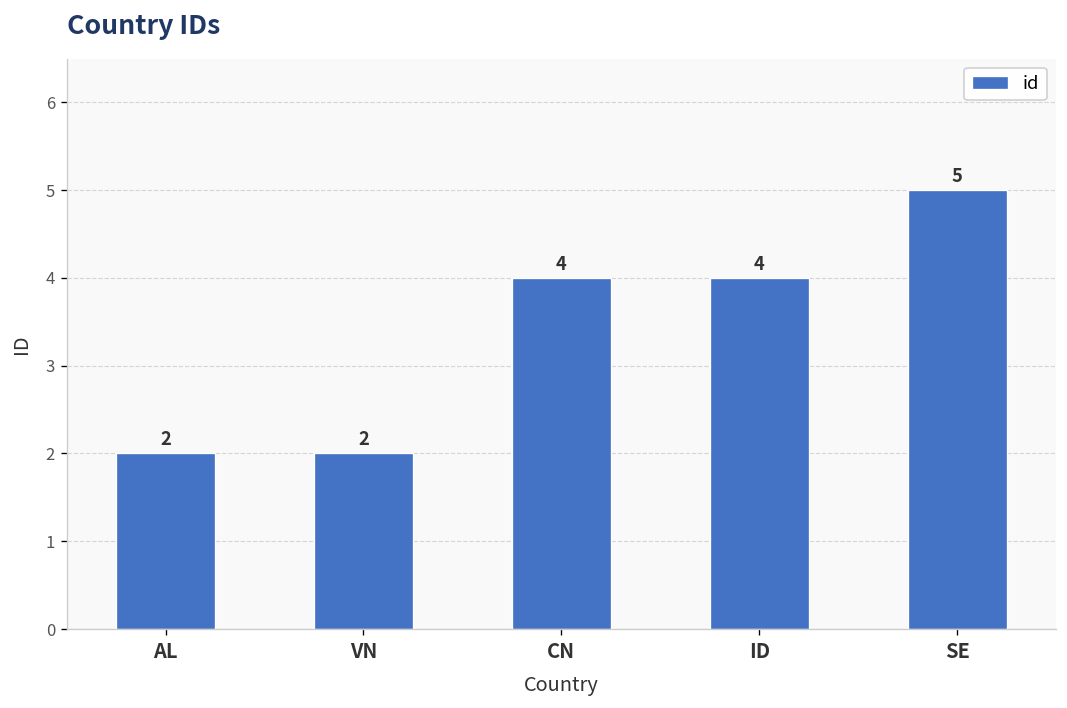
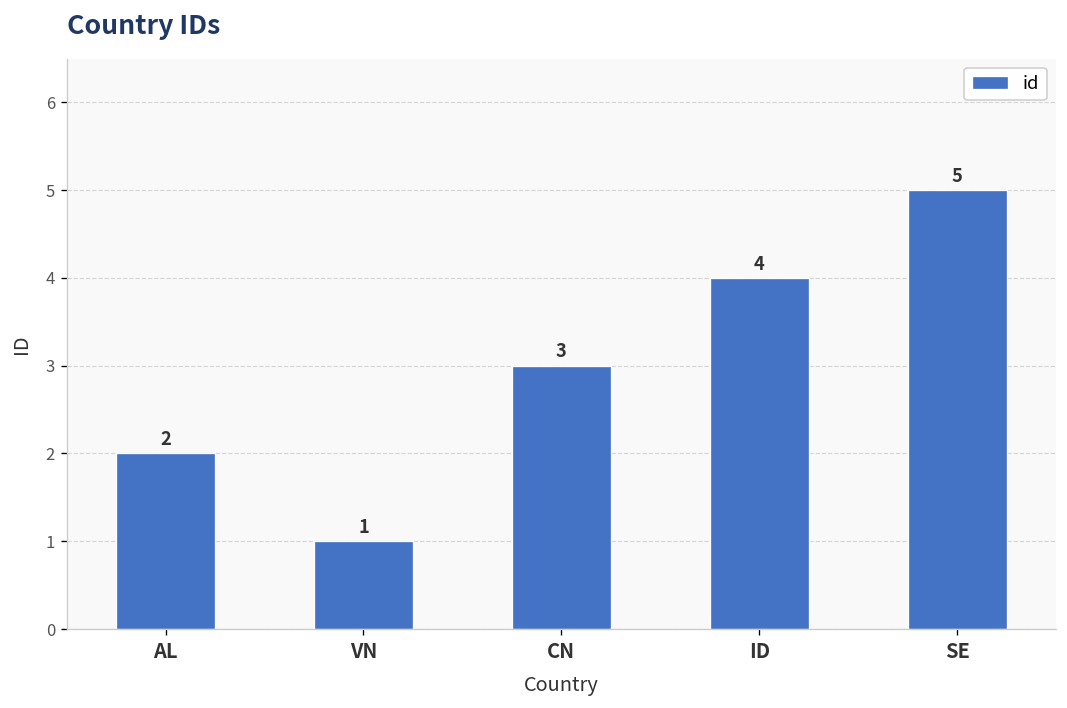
VN: 2 -> 1
CN: 4 -> 3
